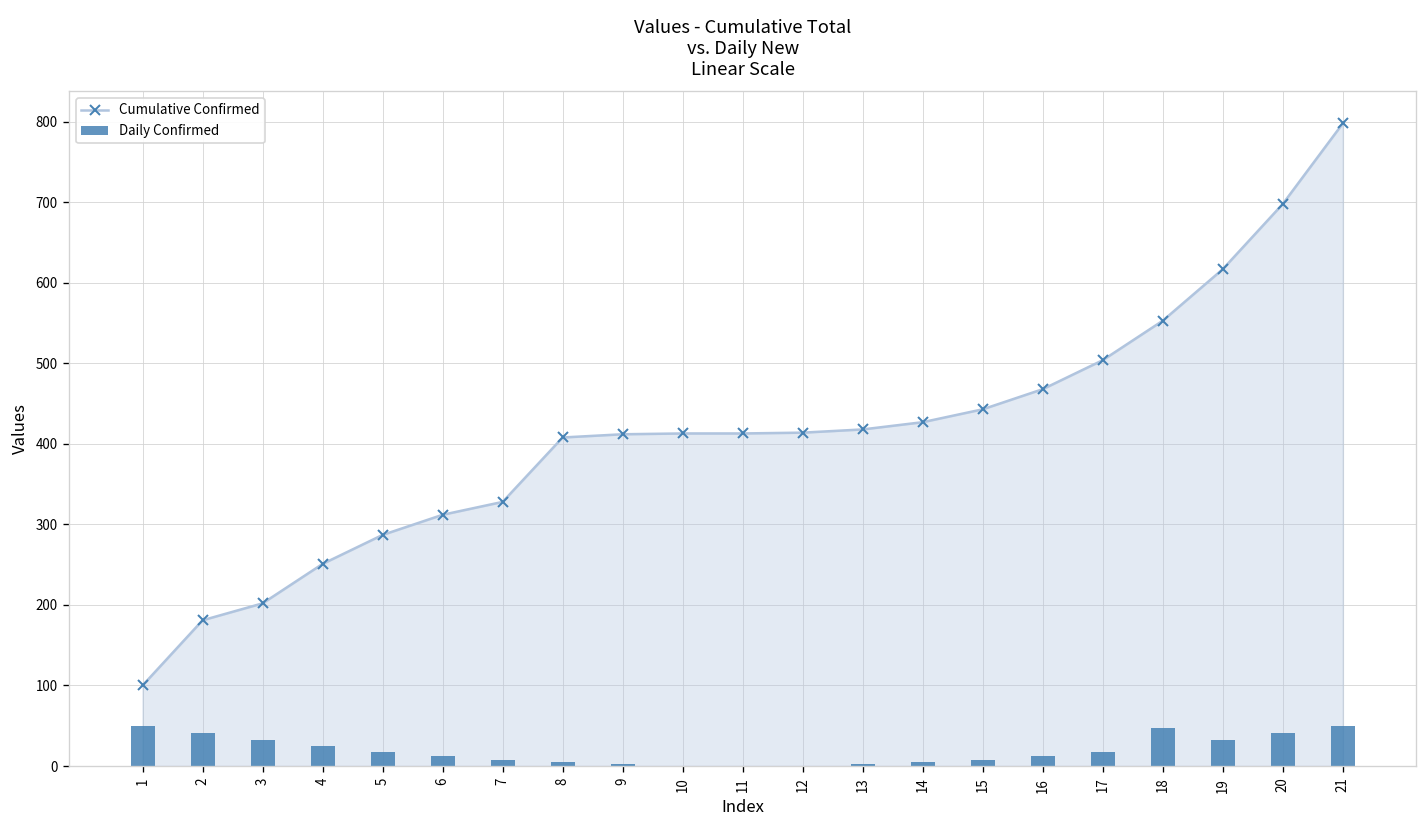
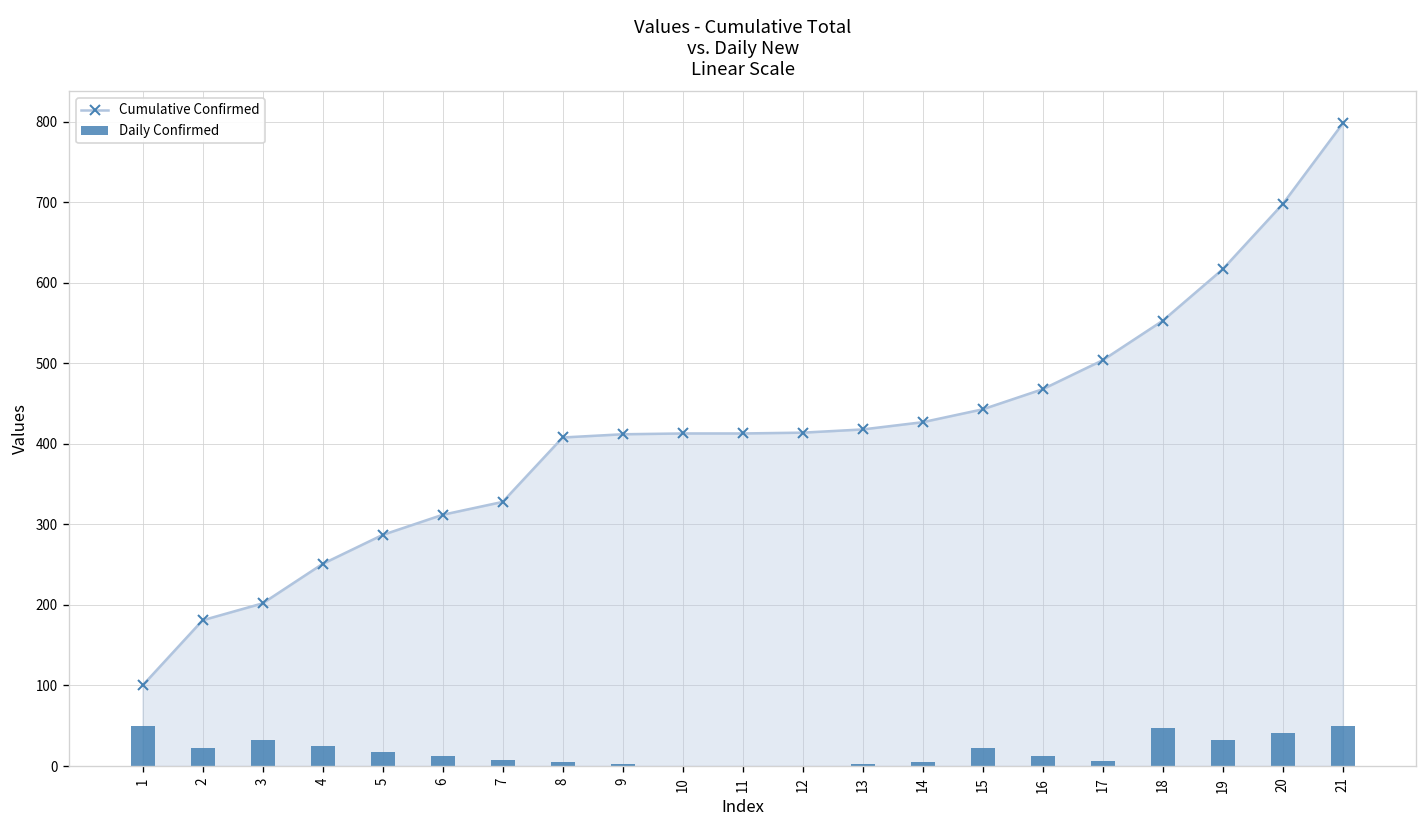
Daily Confirmed, 2: 40 -> 20
Daily Confirmed, 15: 10 -> 20
Daily Confirmed, 17: 20 -> 10
